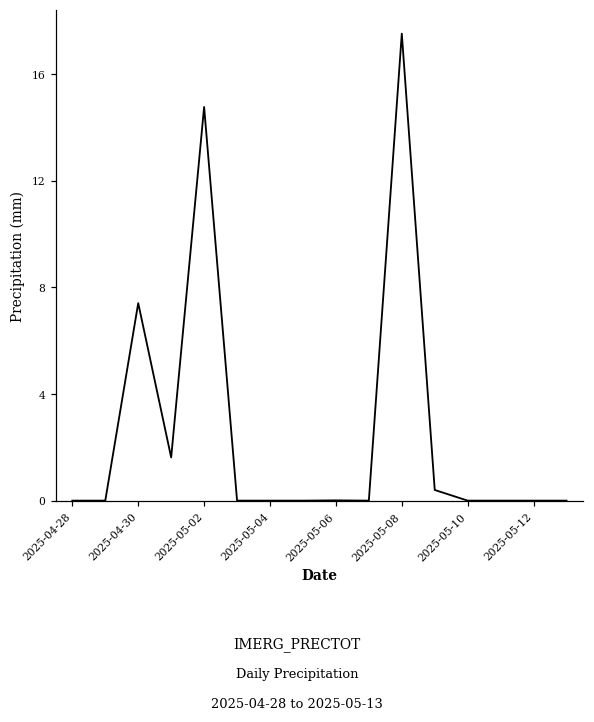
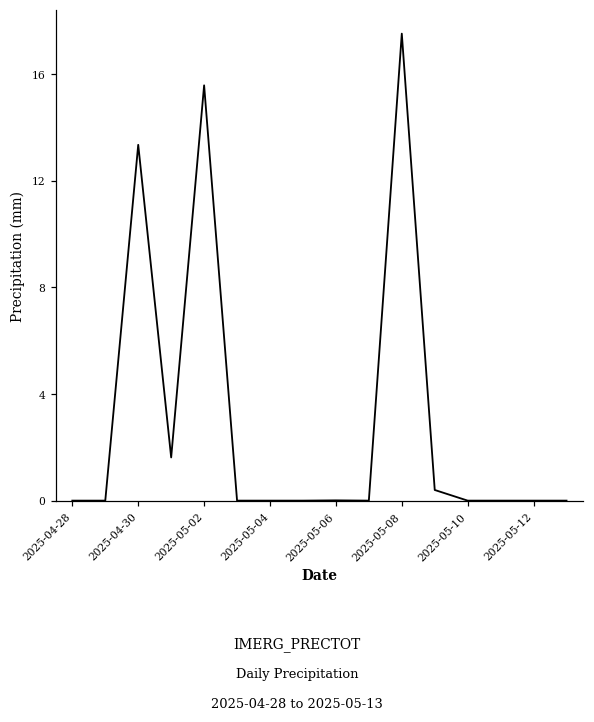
2025-04-30: 7.4 -> 13.4
2025-05-02: 14.8 -> 15.6
